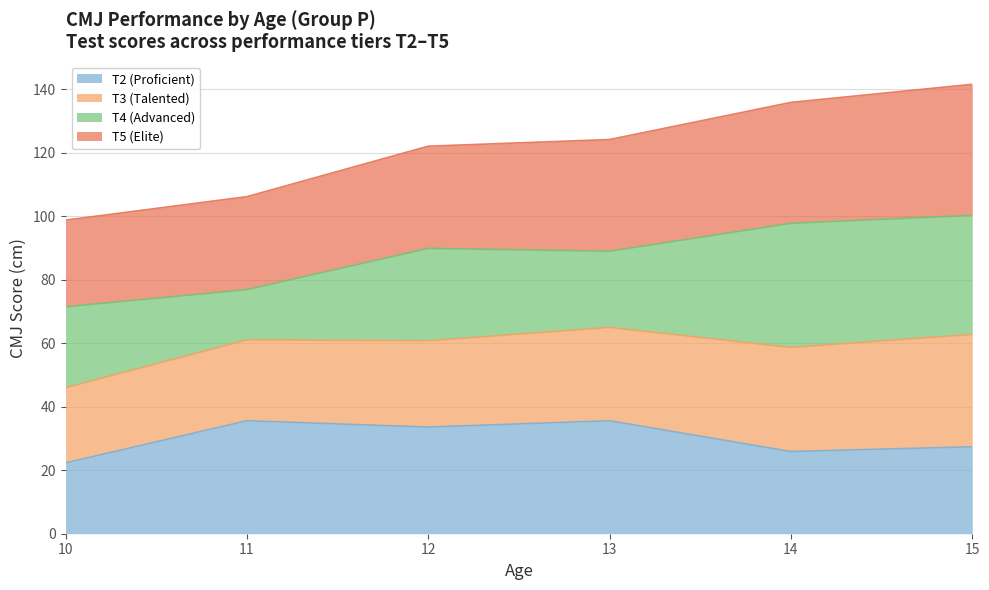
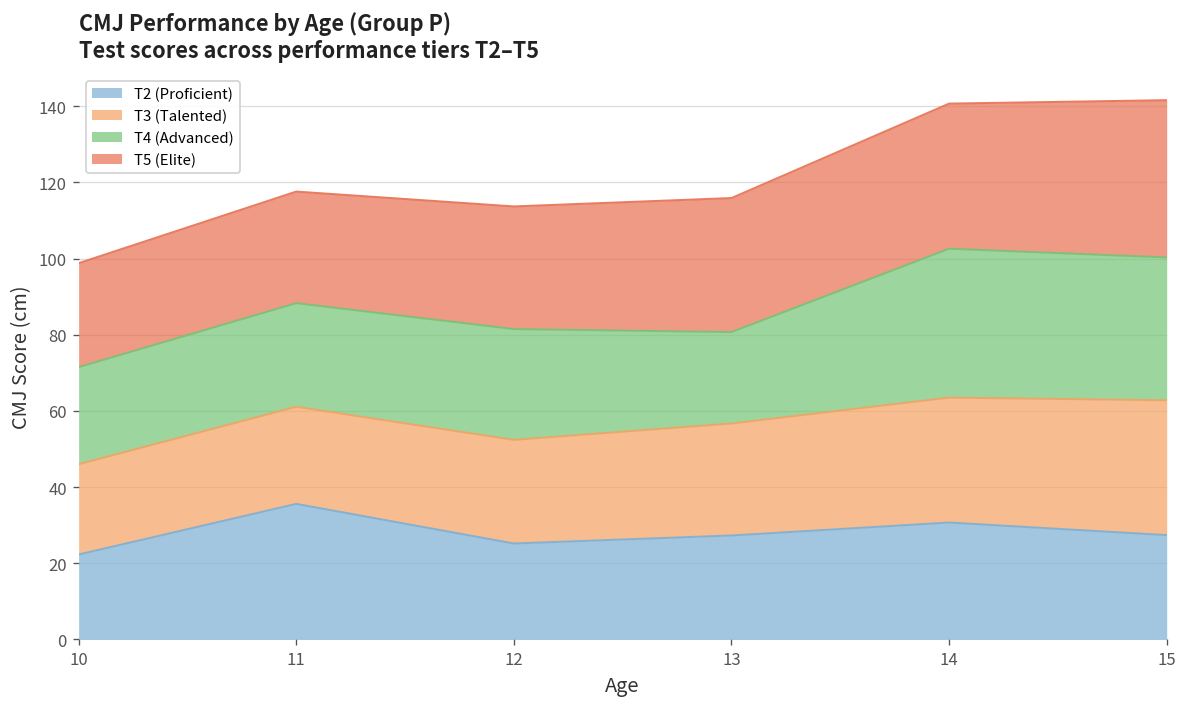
T4 (Advanced), 11: 16 -> 27
T2 (Proficient), 12: 34 -> 25
T2 (Proficient), 13: 36 -> 27
T2 (Proficient), 14: 26 -> 31
